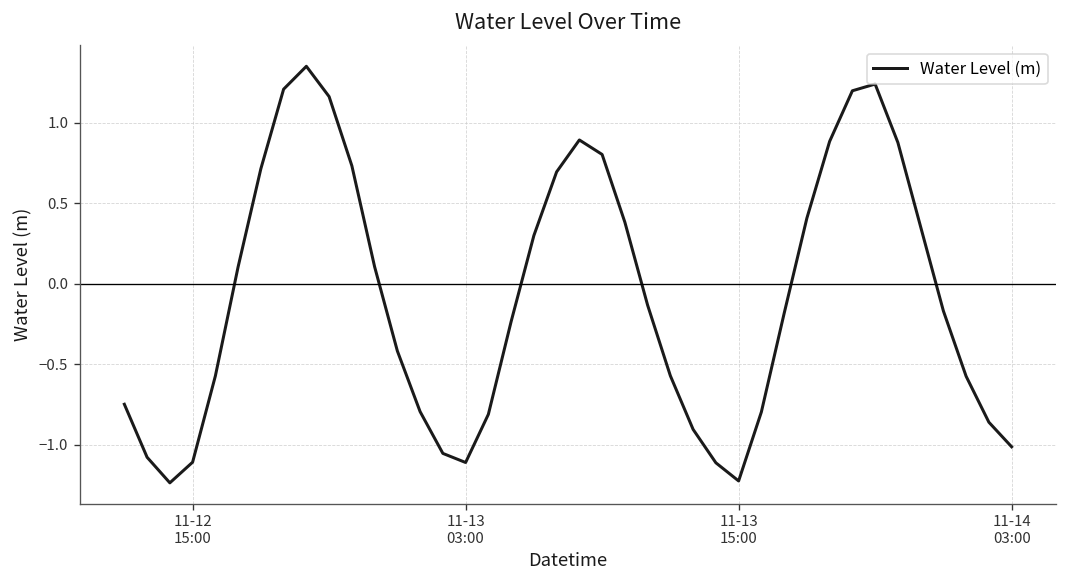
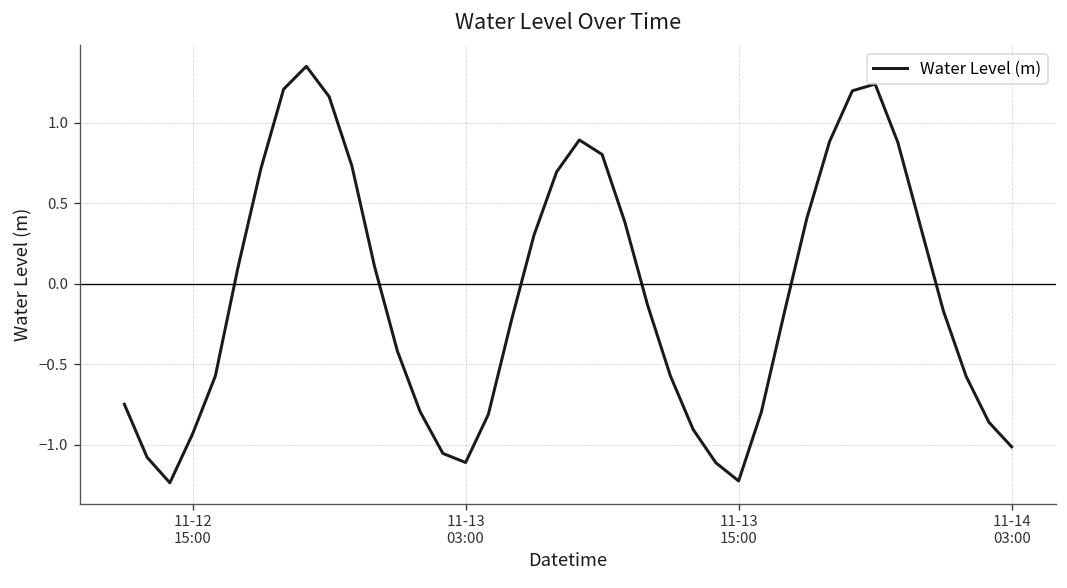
11-12 15:00: -1.11 -> -0.93
